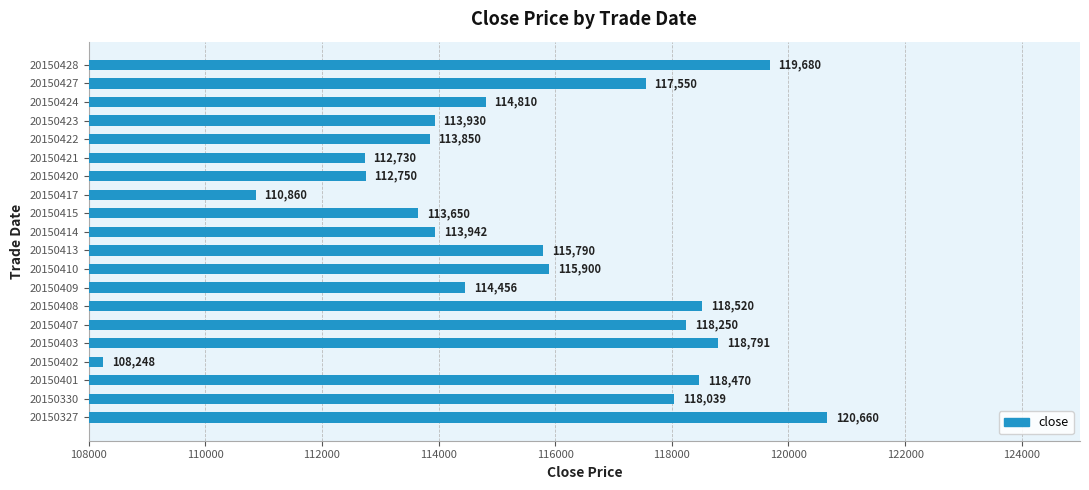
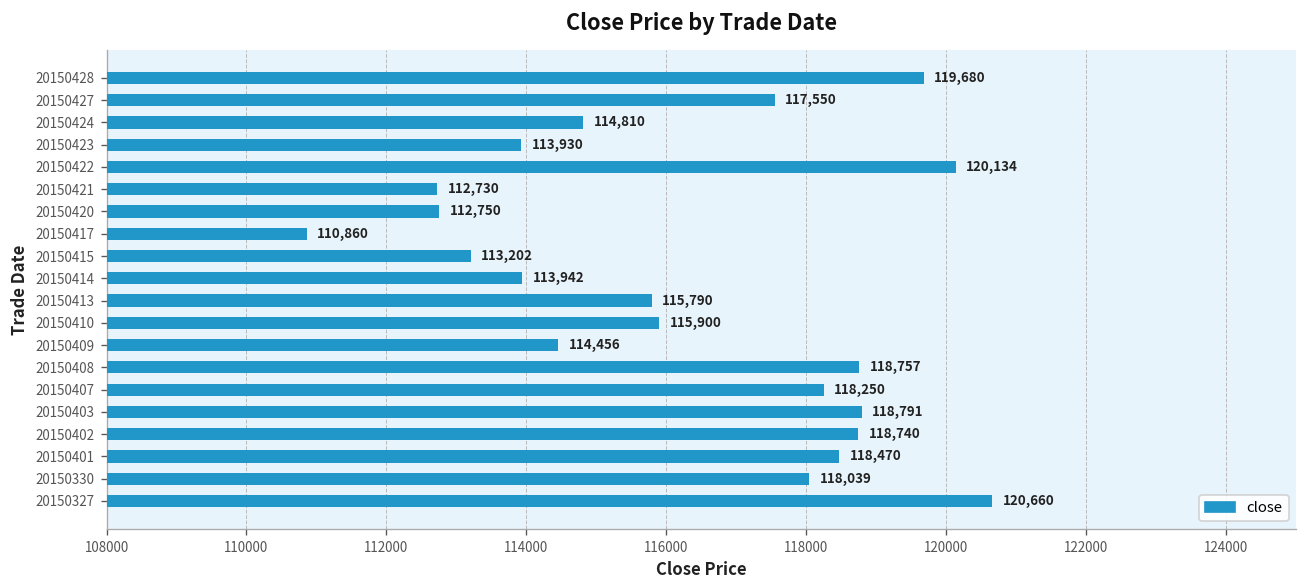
20150422: 113,850 -> 120,134
20150415: 113,650 -> 113,202
20150408: 118,520 -> 118,757
20150402: 108,248 -> 118,740
